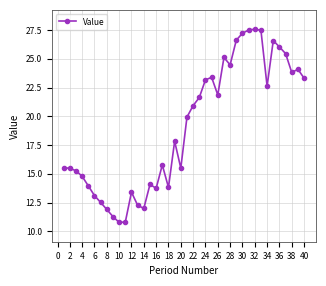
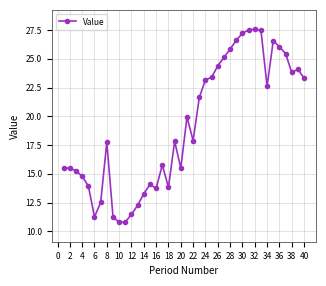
6: 13.1 -> 11.3
8: 11.9 -> 17.7
12: 13.4 -> 11.5
14: 12.0 -> 13.3
22: 20.9 -> 17.9
26: 21.9 -> 24.4
28: 24.5 -> 25.8
